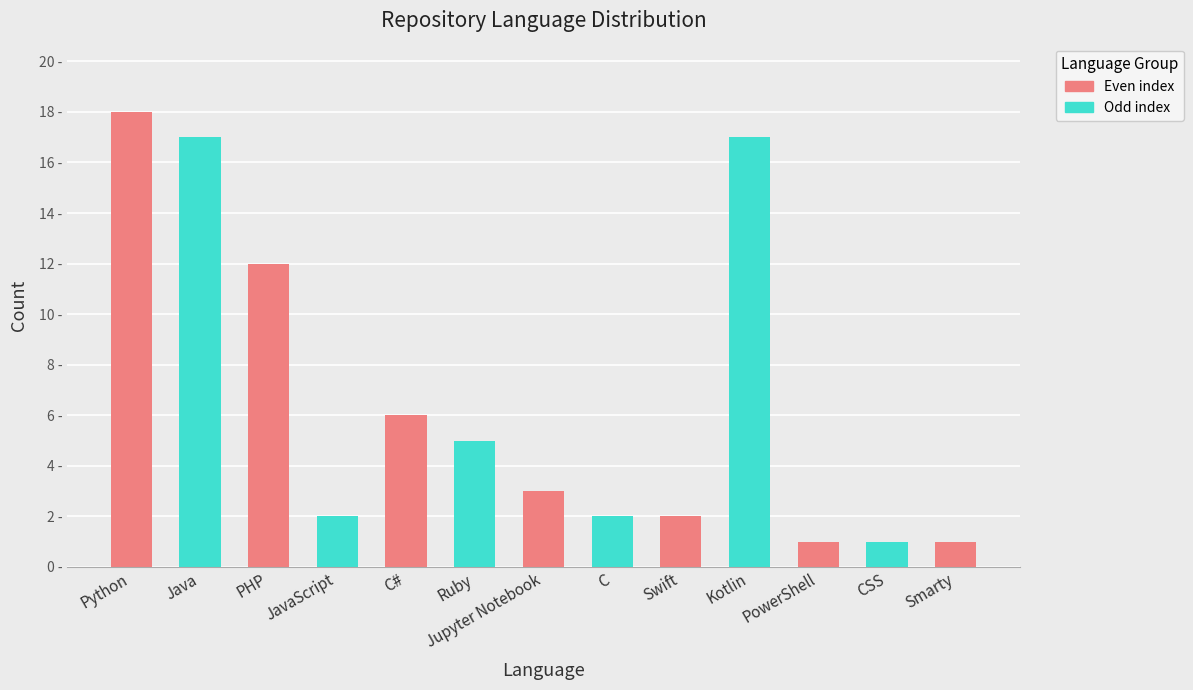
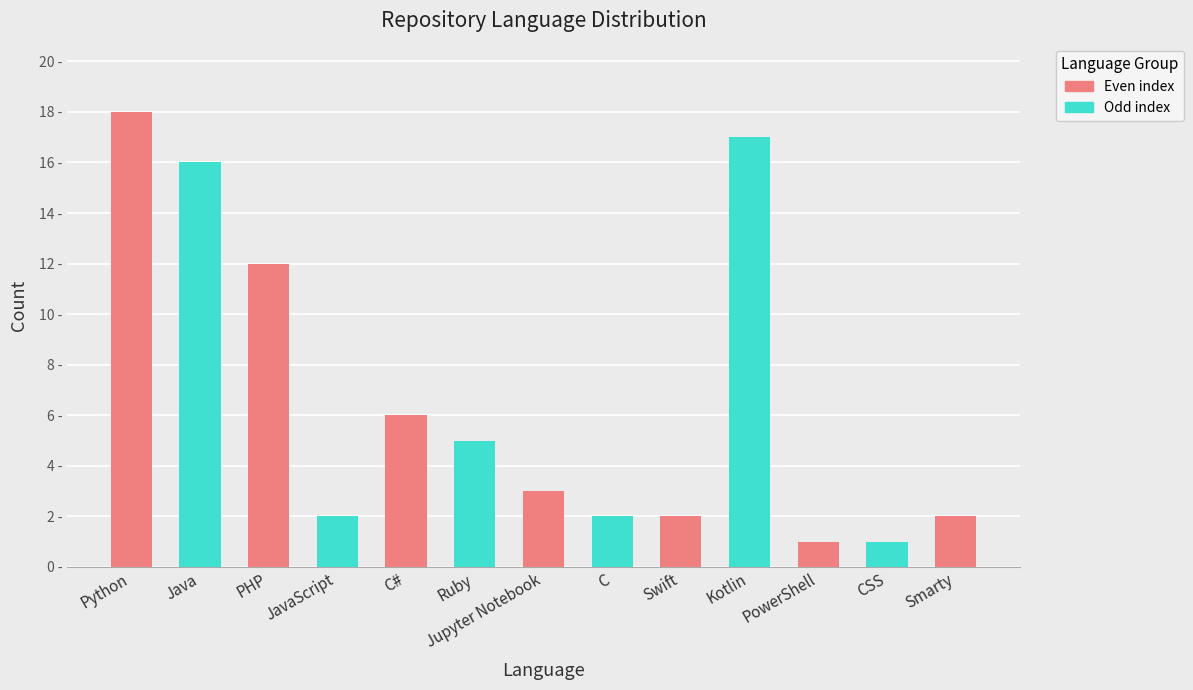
Java: 17 - -> 16 -
Smarty: 1 - -> 2 -
